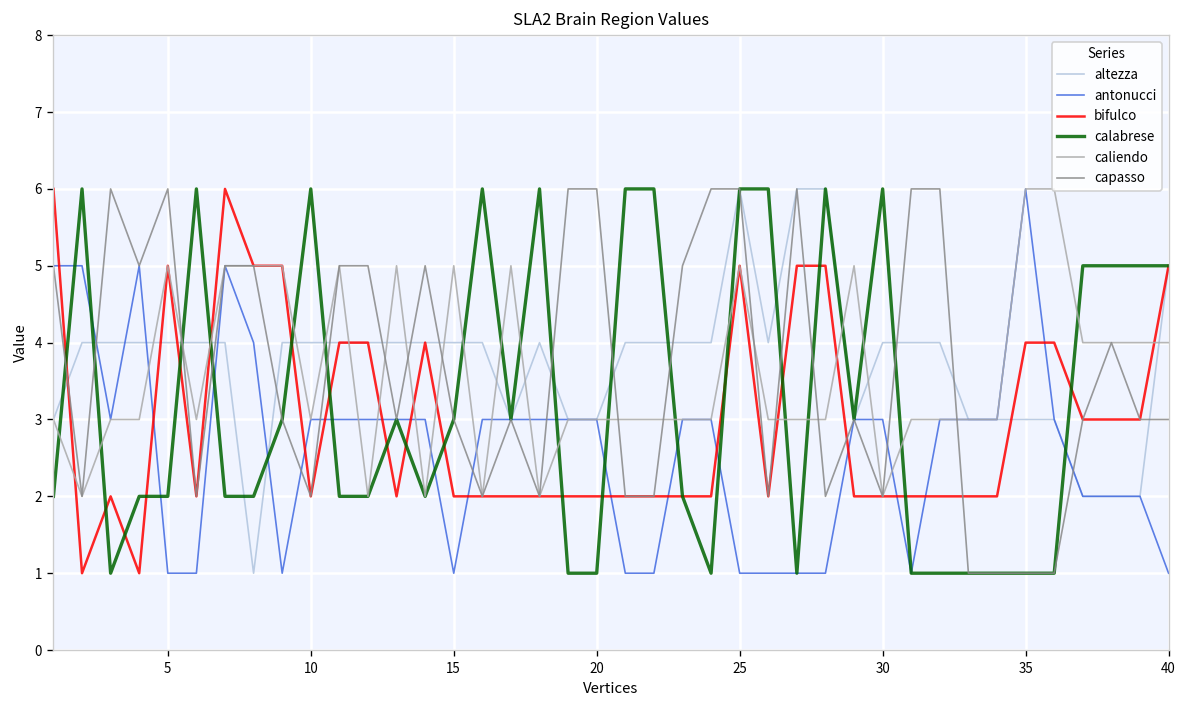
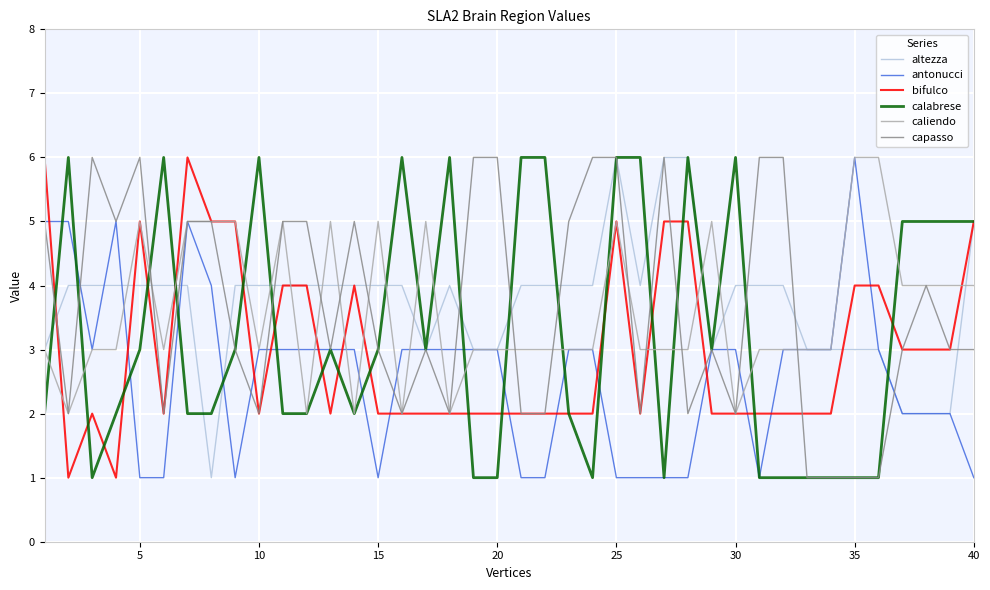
calabrese, 5: 2 -> 3
